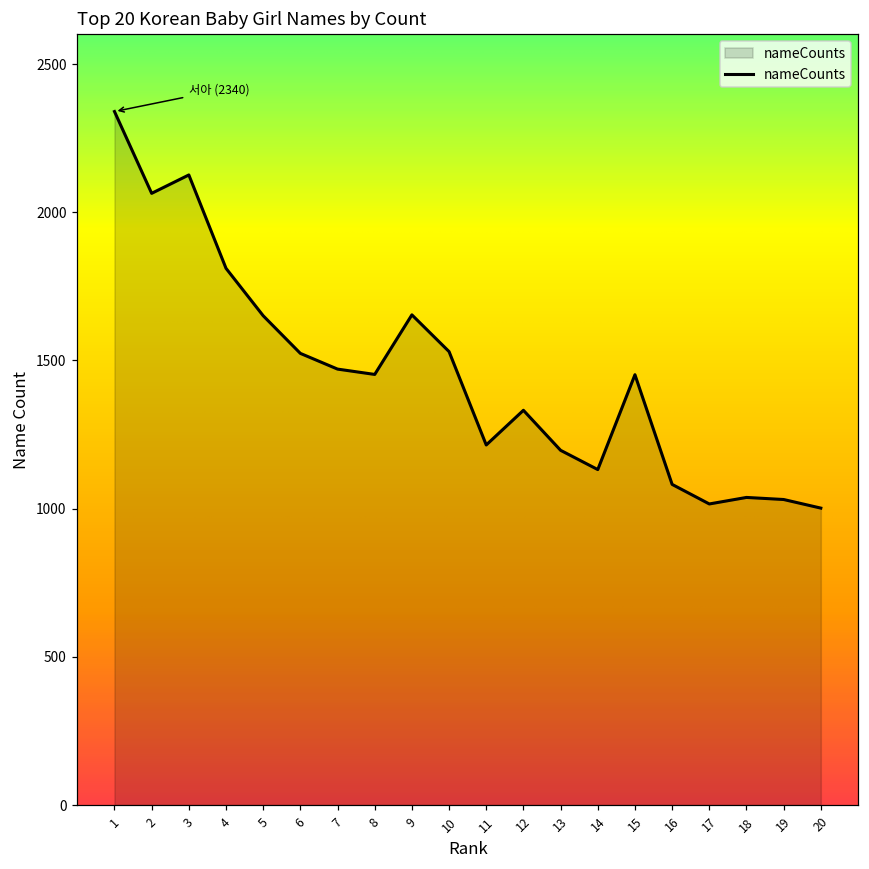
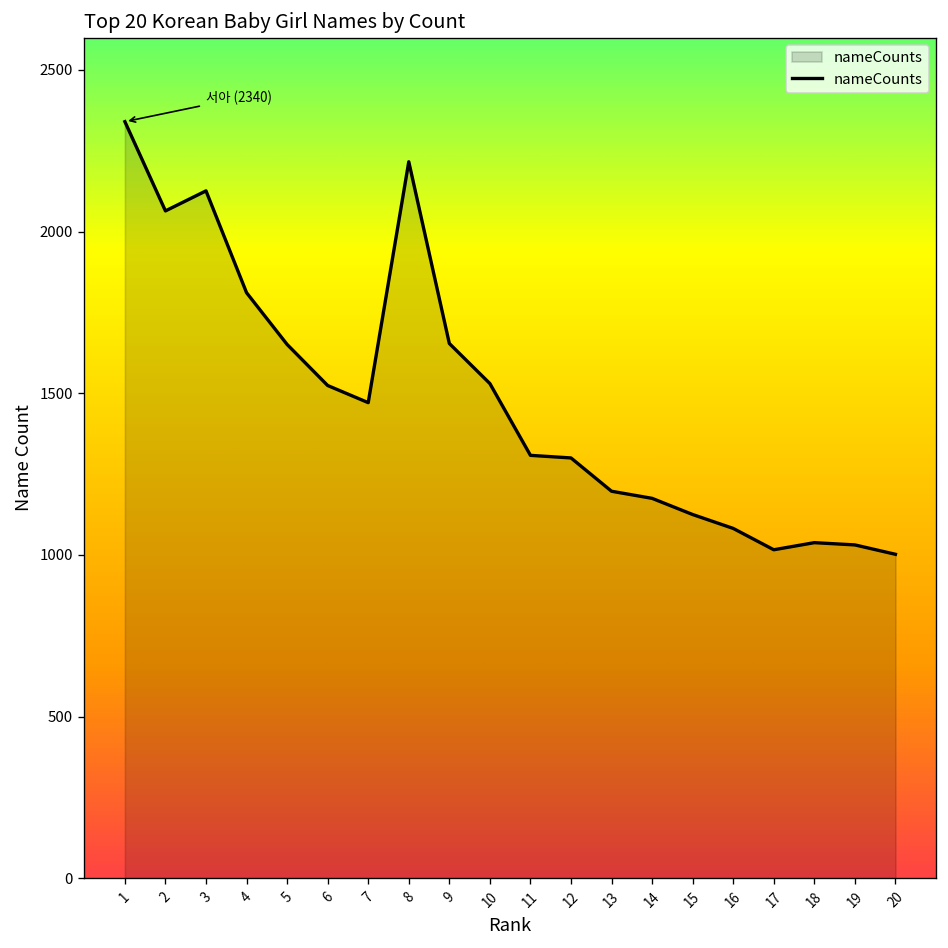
8: 1450 -> 2220
11: 1220 -> 1310
12: 1330 -> 1300
14: 1130 -> 1180
15: 1450 -> 1130
